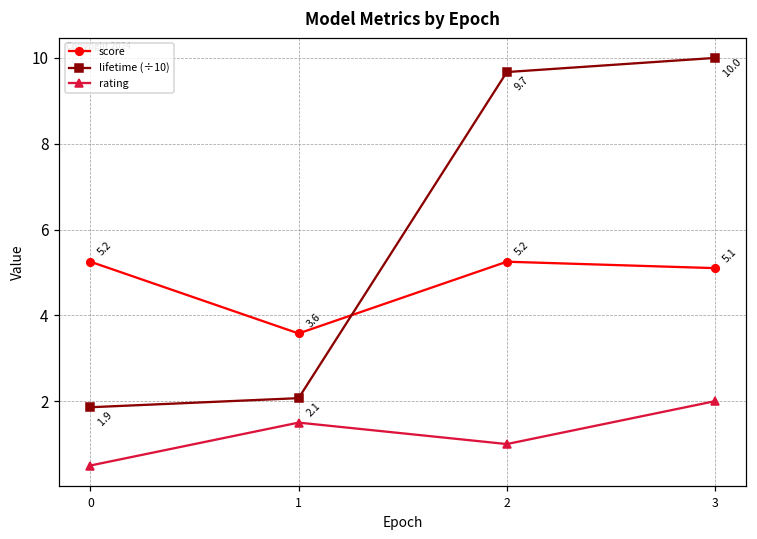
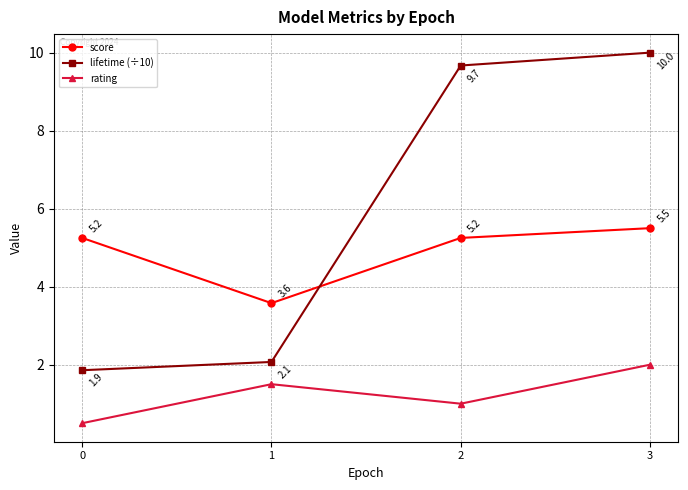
score, 3: 5.1 -> 5.5
